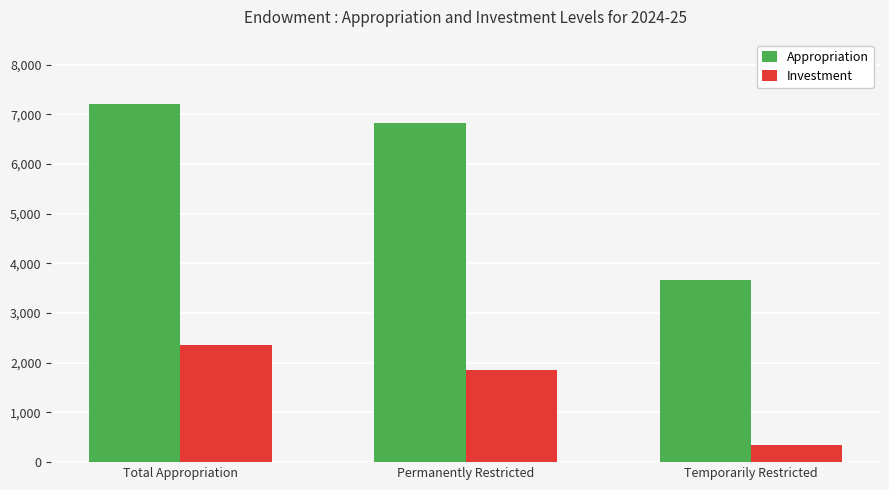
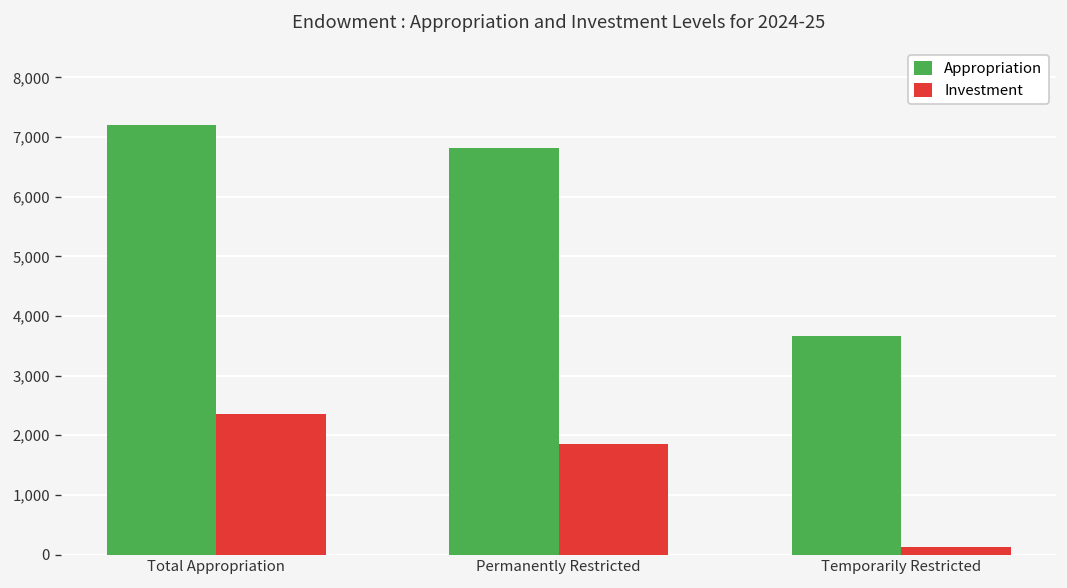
Investment, Temporarily Restricted: 300 -> 100
